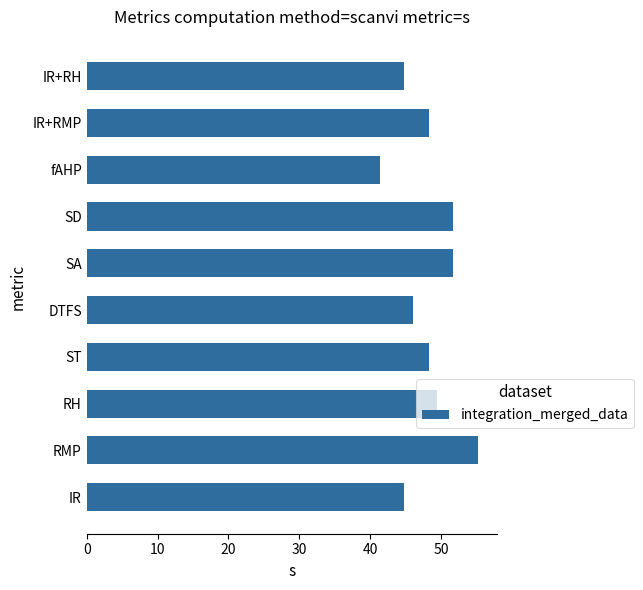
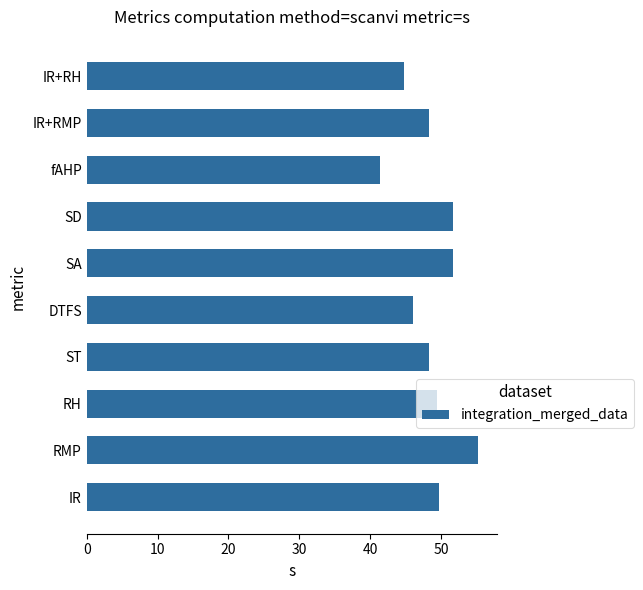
IR: 45 -> 50
